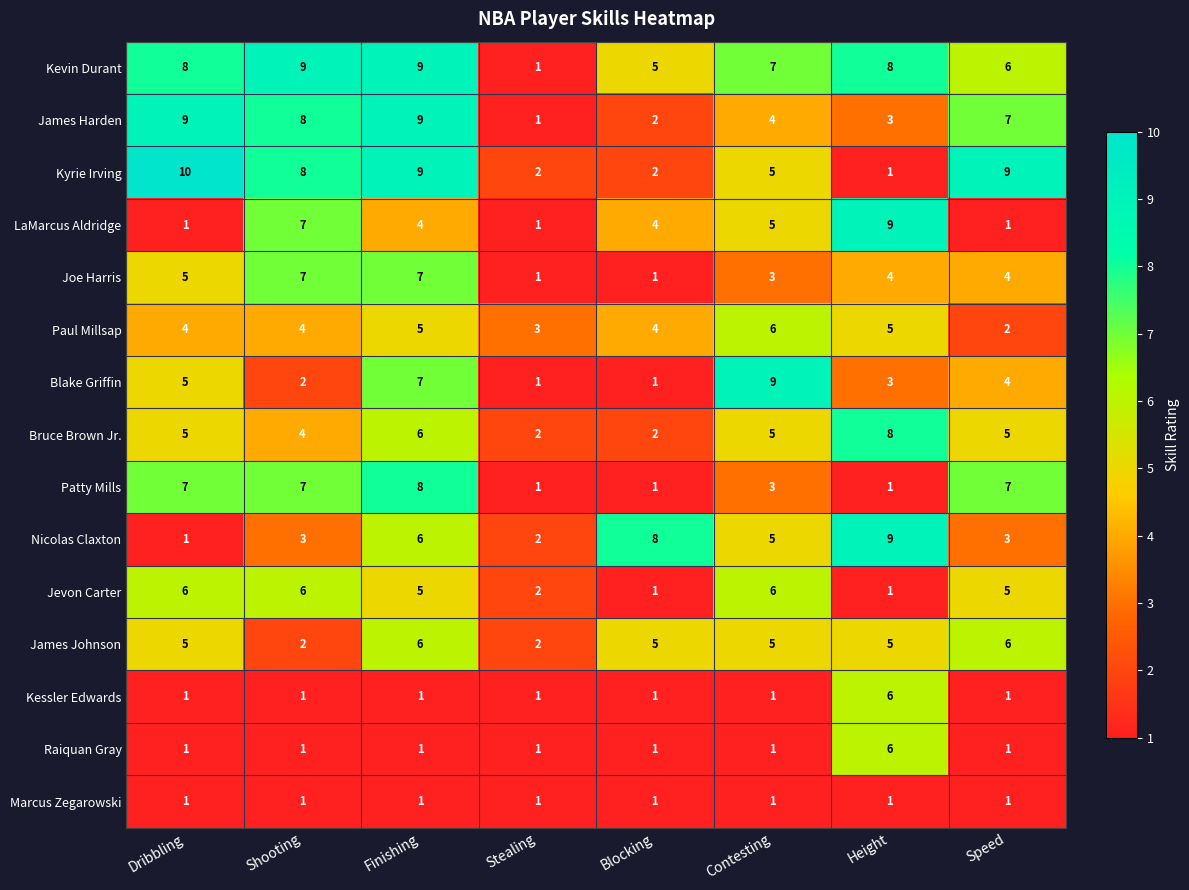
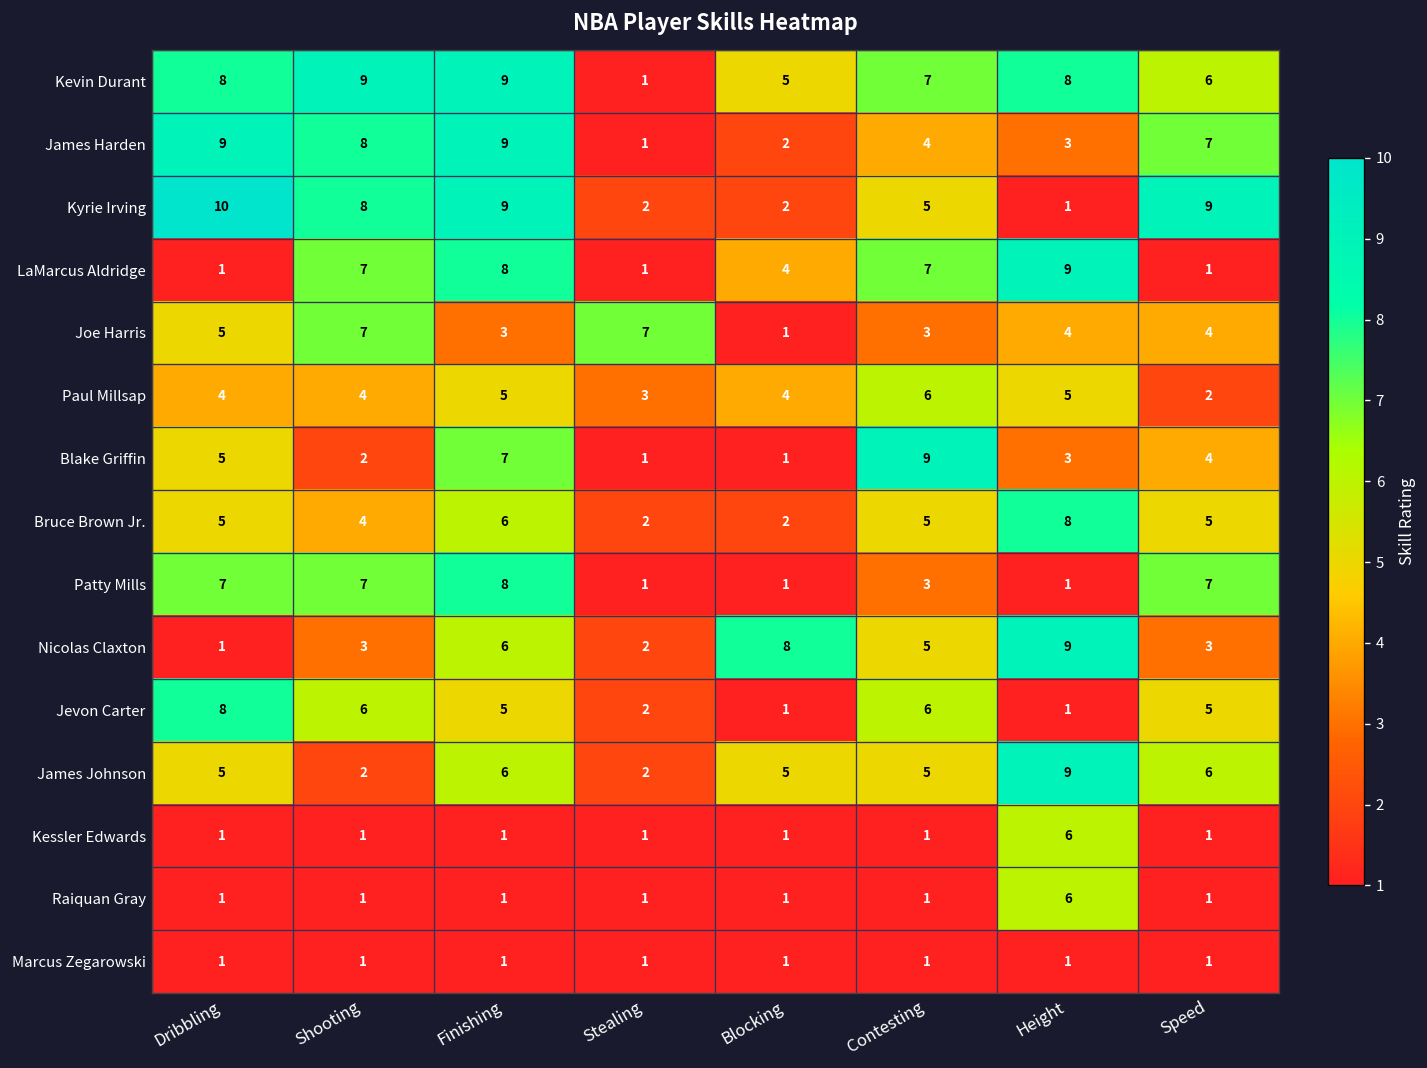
LaMarcus Aldridge, Finishing: 4 -> 8
LaMarcus Aldridge, Contesting: 5 -> 7
Joe Harris, Finishing: 7 -> 3
Joe Harris, Stealing: 1 -> 7
Jevon Carter, Dribbling: 6 -> 8
James Johnson, Height: 5 -> 9
